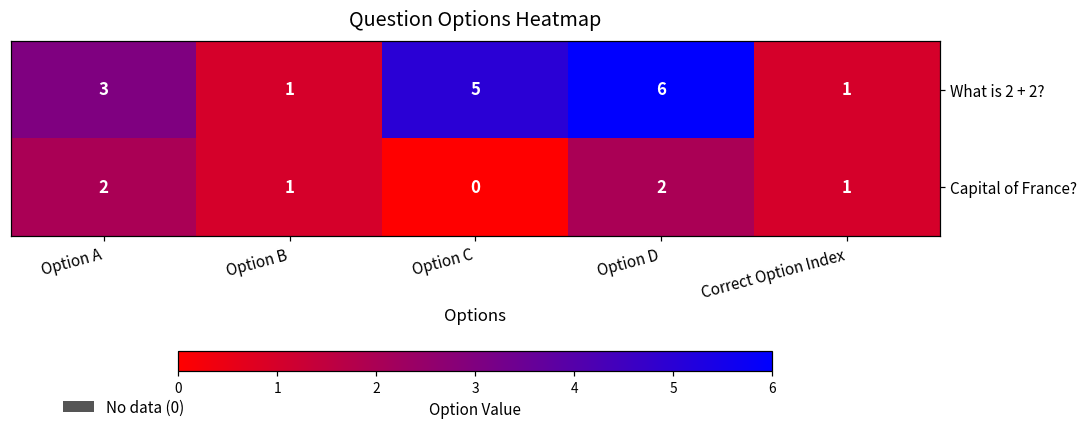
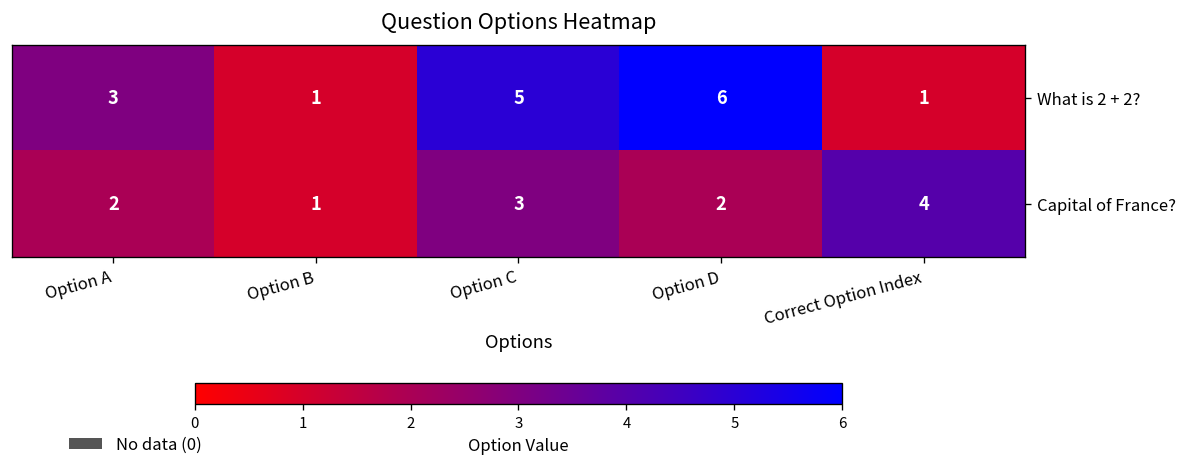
Capital of France?, Option C: 0 -> 3
Capital of France?, Correct Option Index: 1 -> 4
